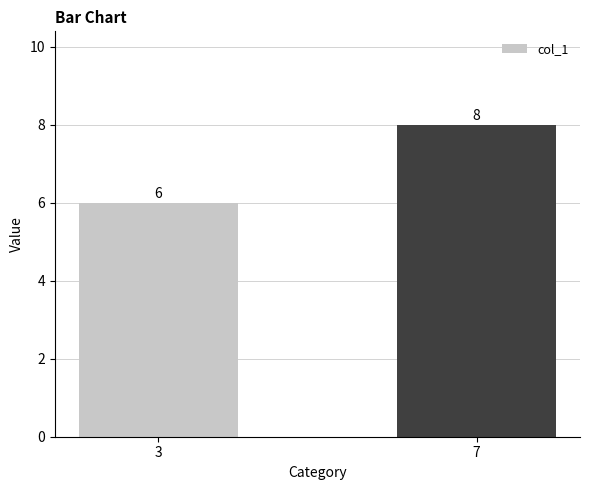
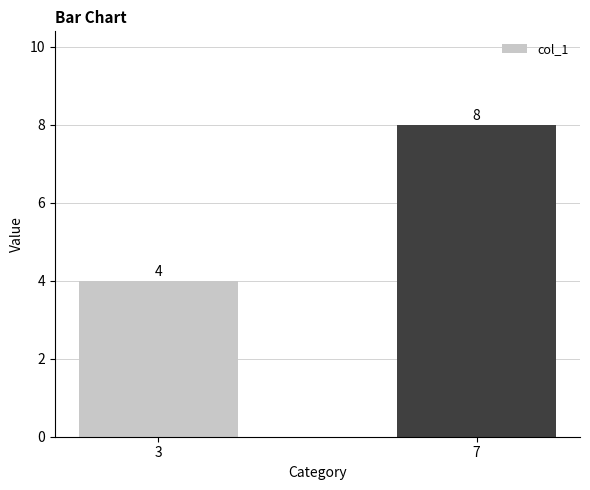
3: 6 -> 4
